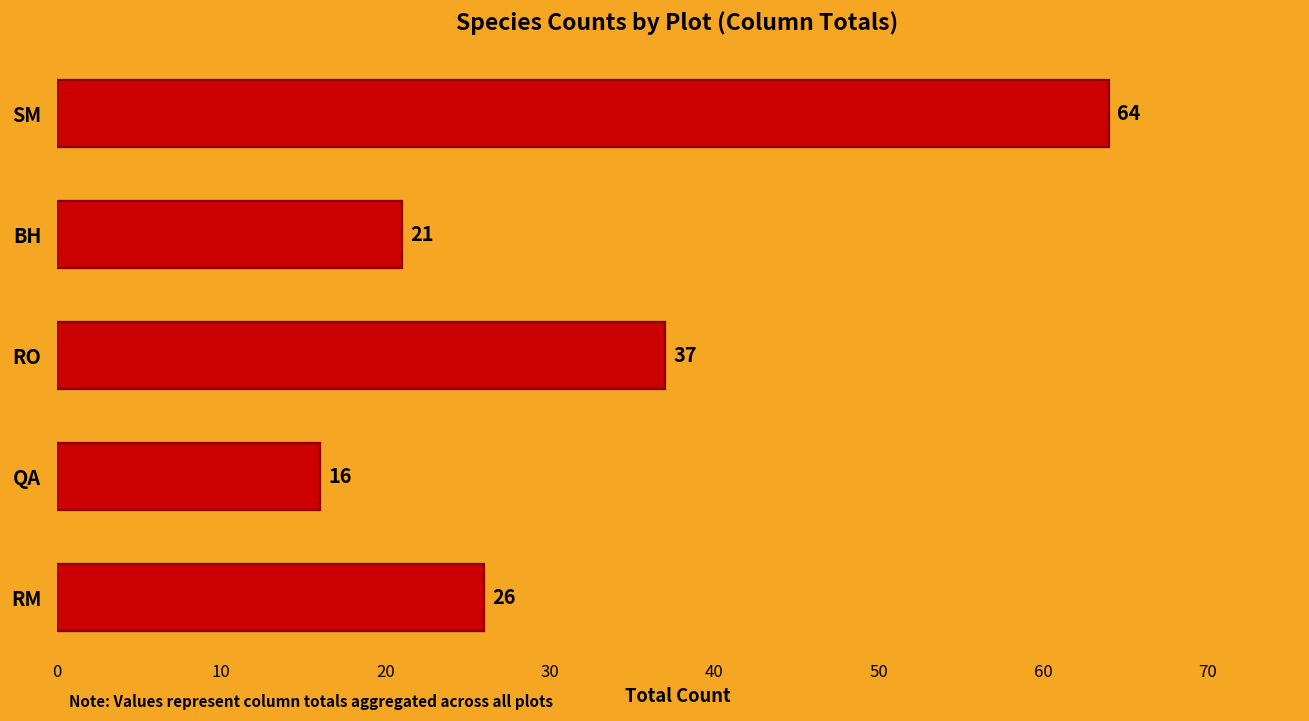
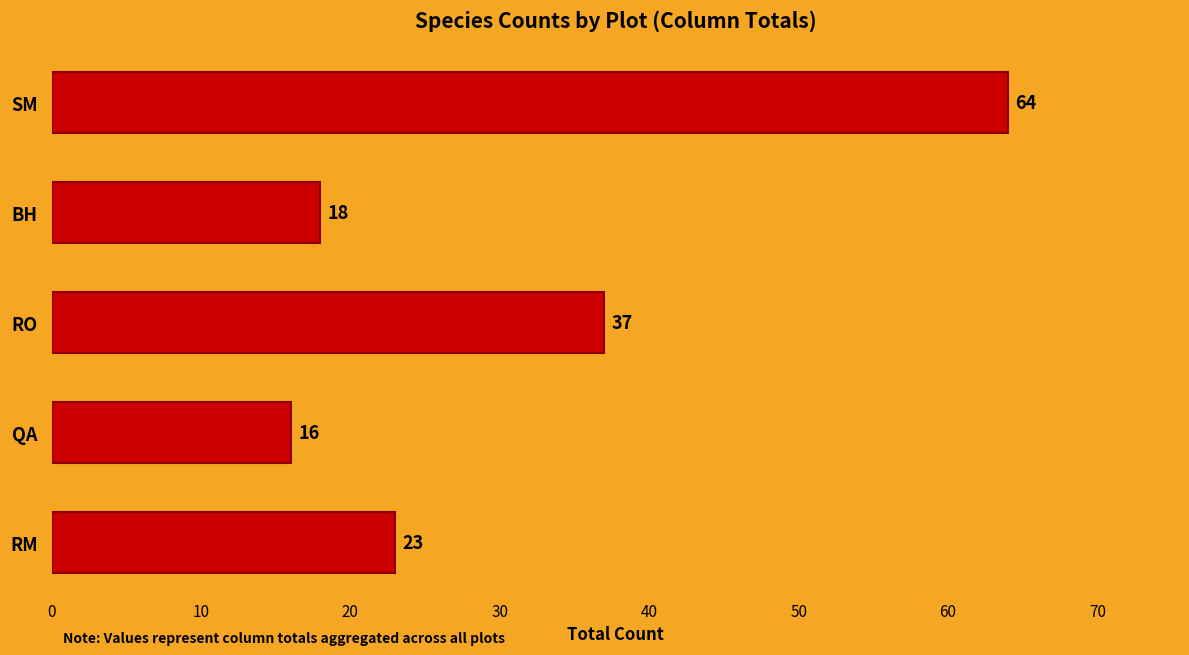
BH: 21 -> 18
RM: 26 -> 23
